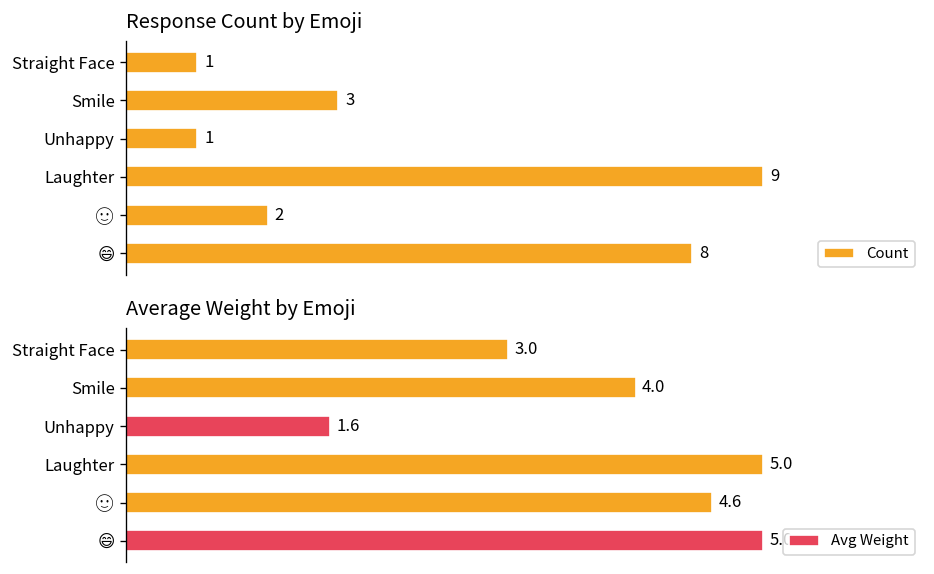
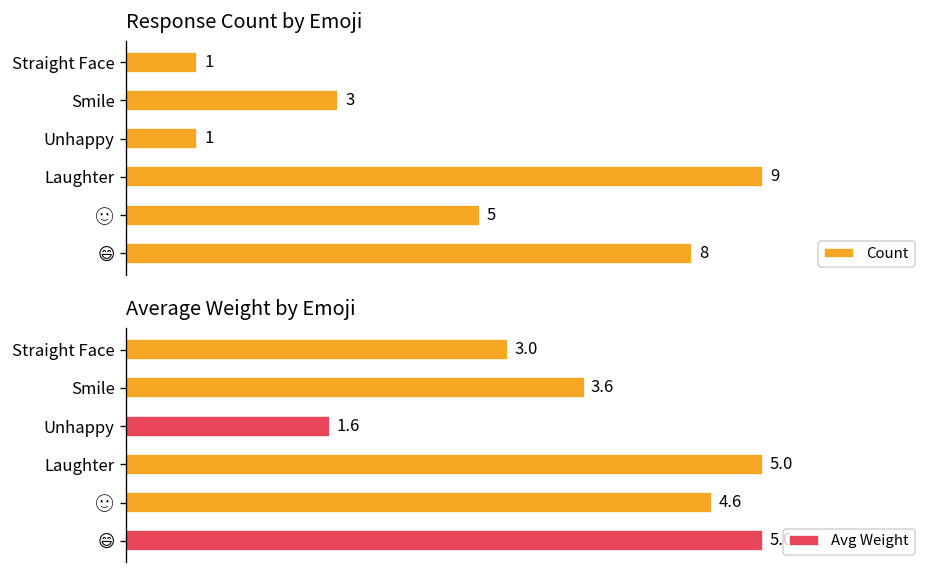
Response Count by Emoji, 🙂: 2 -> 5
Average Weight by Emoji, Smile: 4.0 -> 3.6
